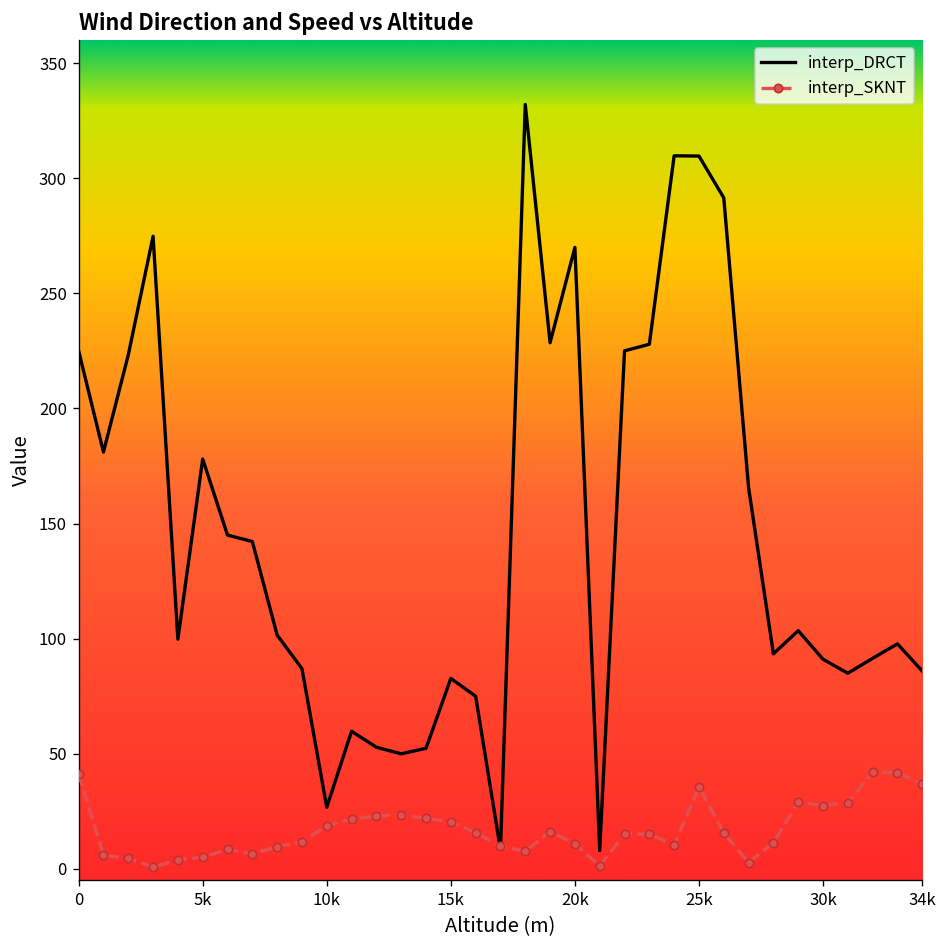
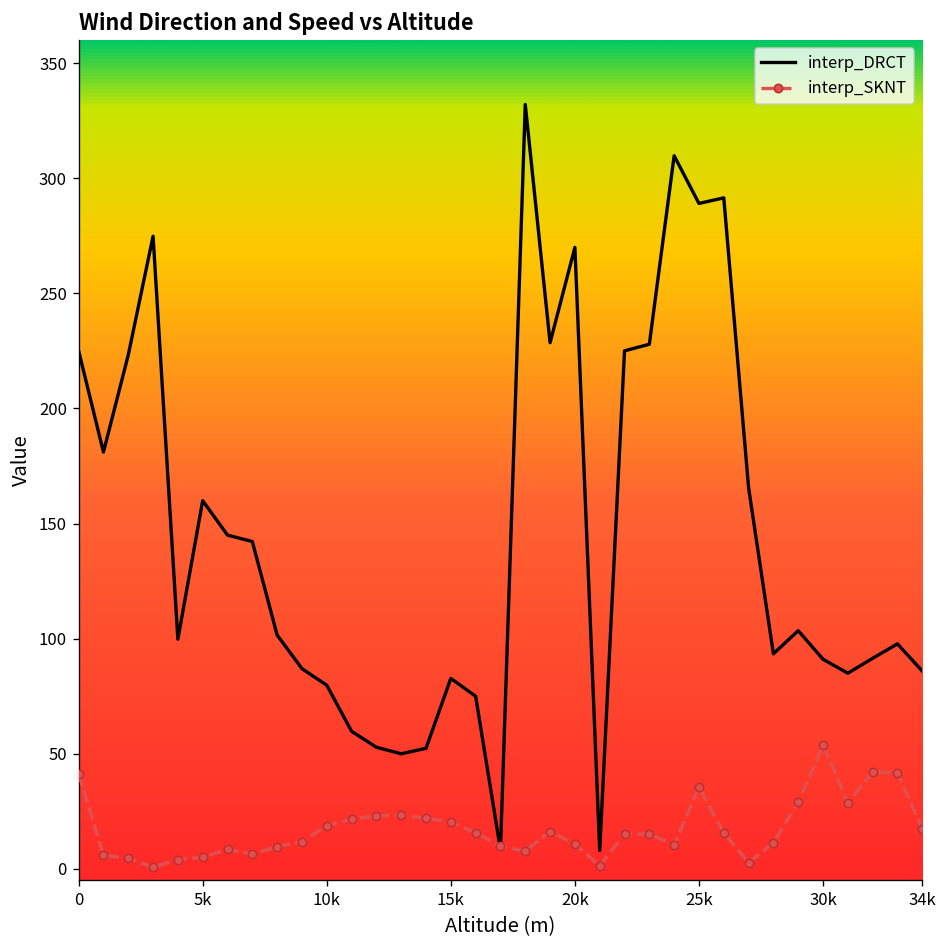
interp_DRCT, 5k: 178 -> 160
interp_DRCT, 10k: 27 -> 80
interp_DRCT, 25k: 310 -> 289
interp_SKNT, 30k: 28 -> 54
interp_SKNT, 34k: 37 -> 17
